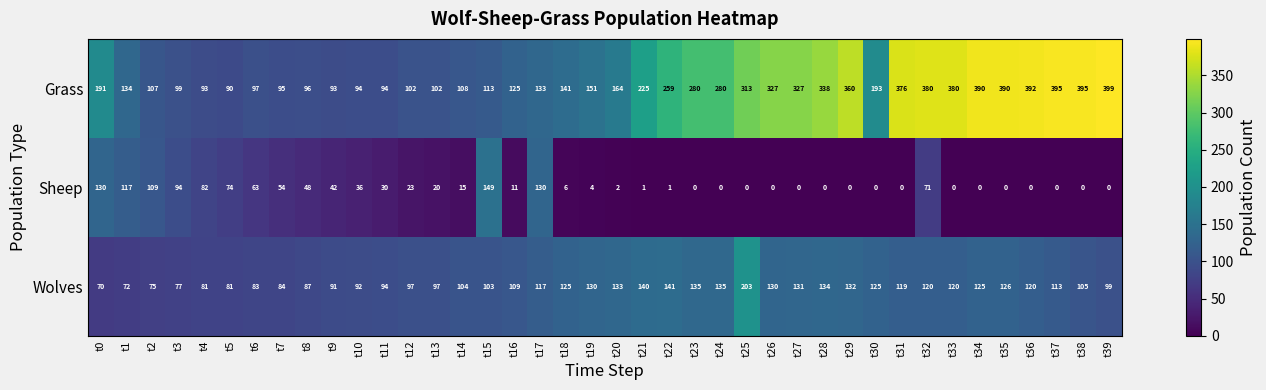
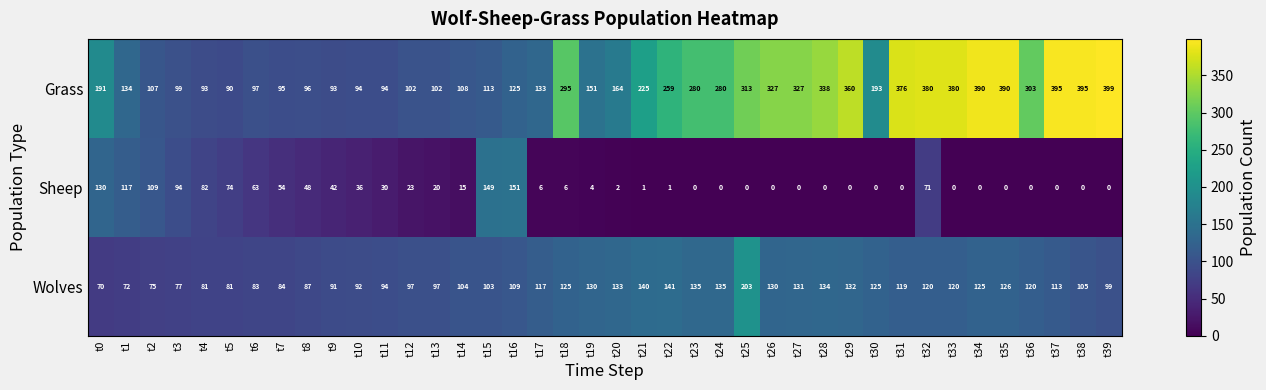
Grass, t18: 141 -> 295
Grass, t36: 392 -> 303
Sheep, t16: 11 -> 151
Sheep, t17: 130 -> 6
